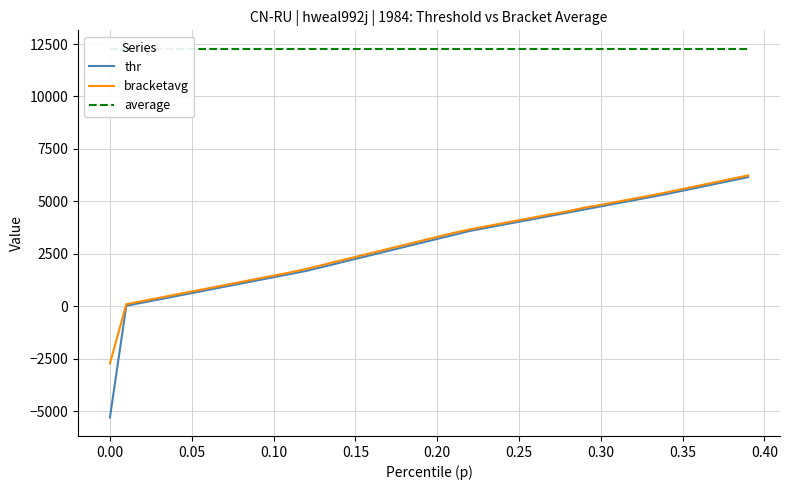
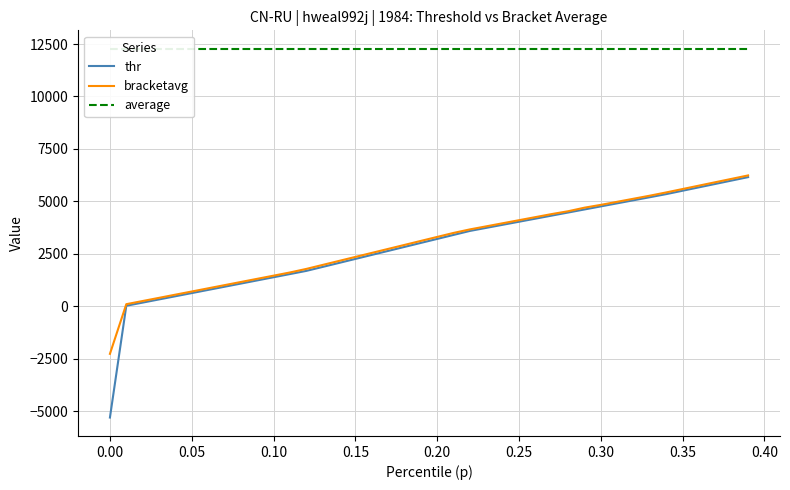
bracketavg, 0.00: -2700 -> -2300
